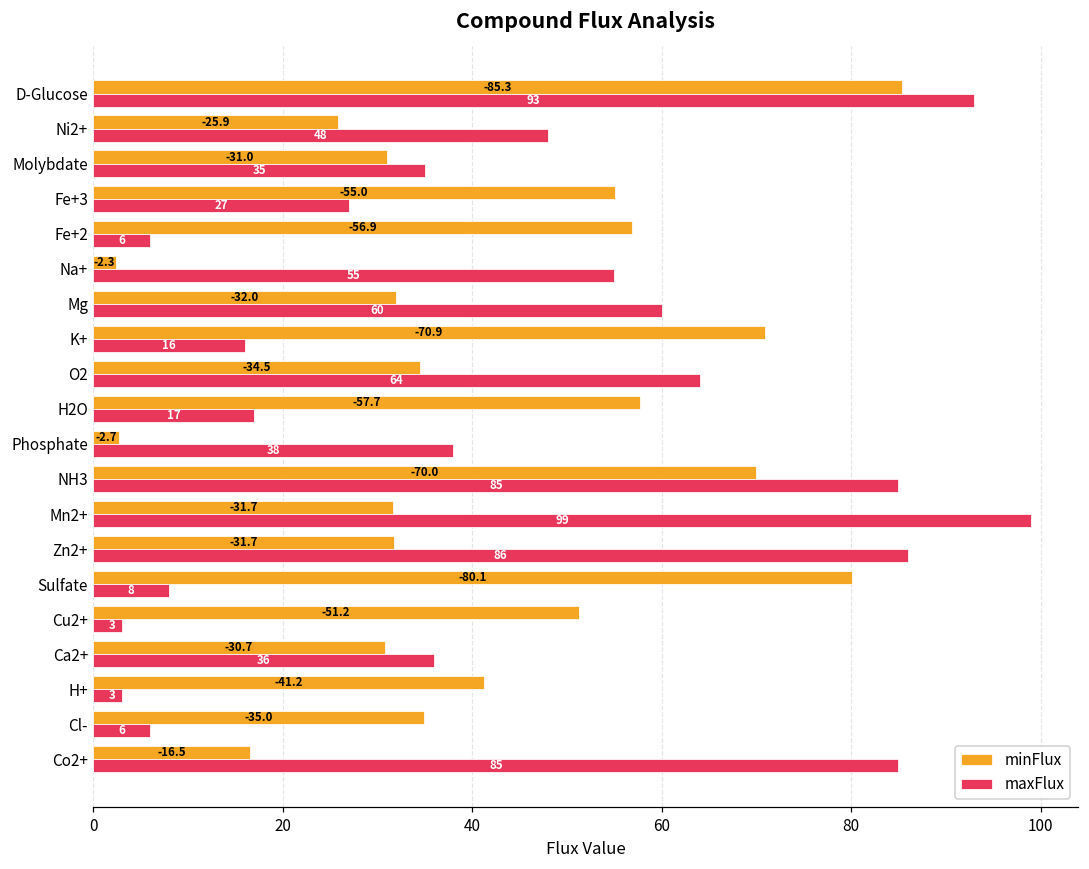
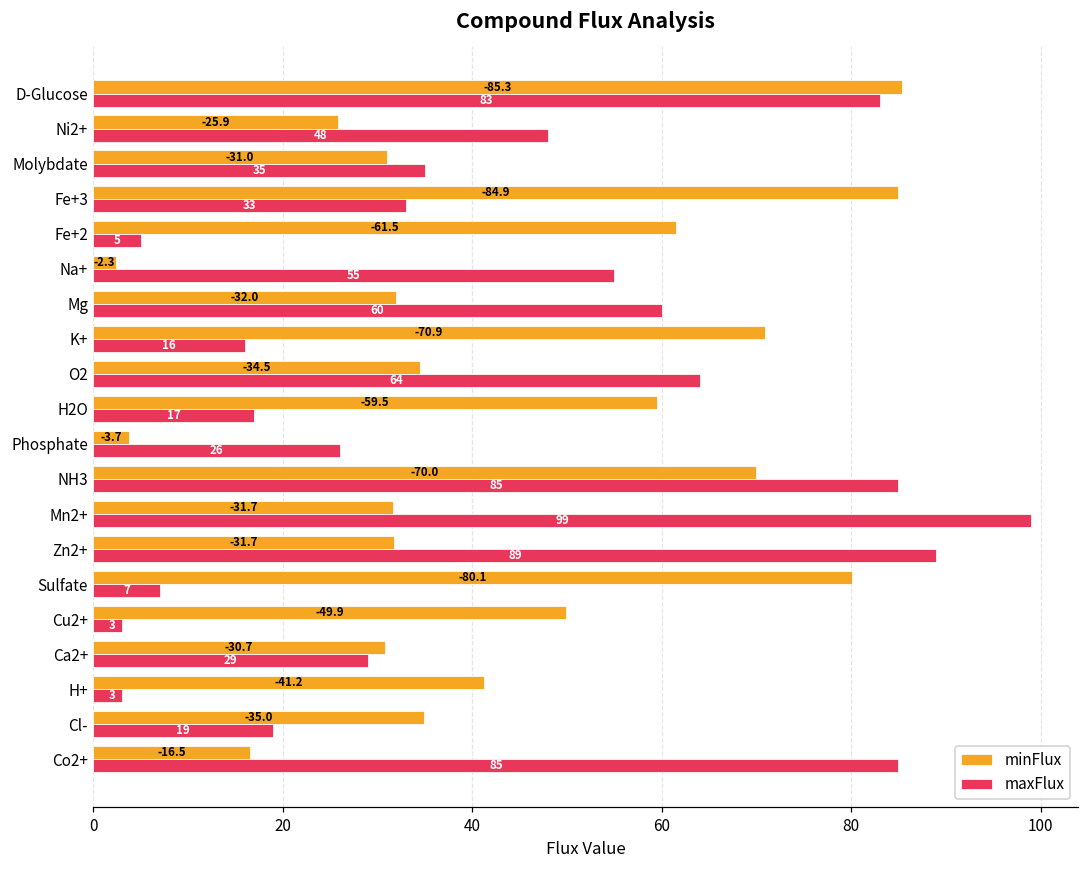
maxFlux, D-Glucose: 93 -> 83
minFlux, Fe+3: -55.0 -> -84.9
maxFlux, Fe+3: 27 -> 33
minFlux, Fe+2: -56.9 -> -61.5
maxFlux, Fe+2: 6 -> 5
minFlux, H2O: -57.7 -> -59.5
minFlux, Phosphate: -2.7 -> -3.7
maxFlux, Phosphate: 38 -> 26
maxFlux, Zn2+: 86 -> 89
maxFlux, Sulfate: 8 -> 7
minFlux, Cu2+: -51.2 -> -49.9
maxFlux, Ca2+: 36 -> 29
maxFlux, Cl-: 6 -> 19
